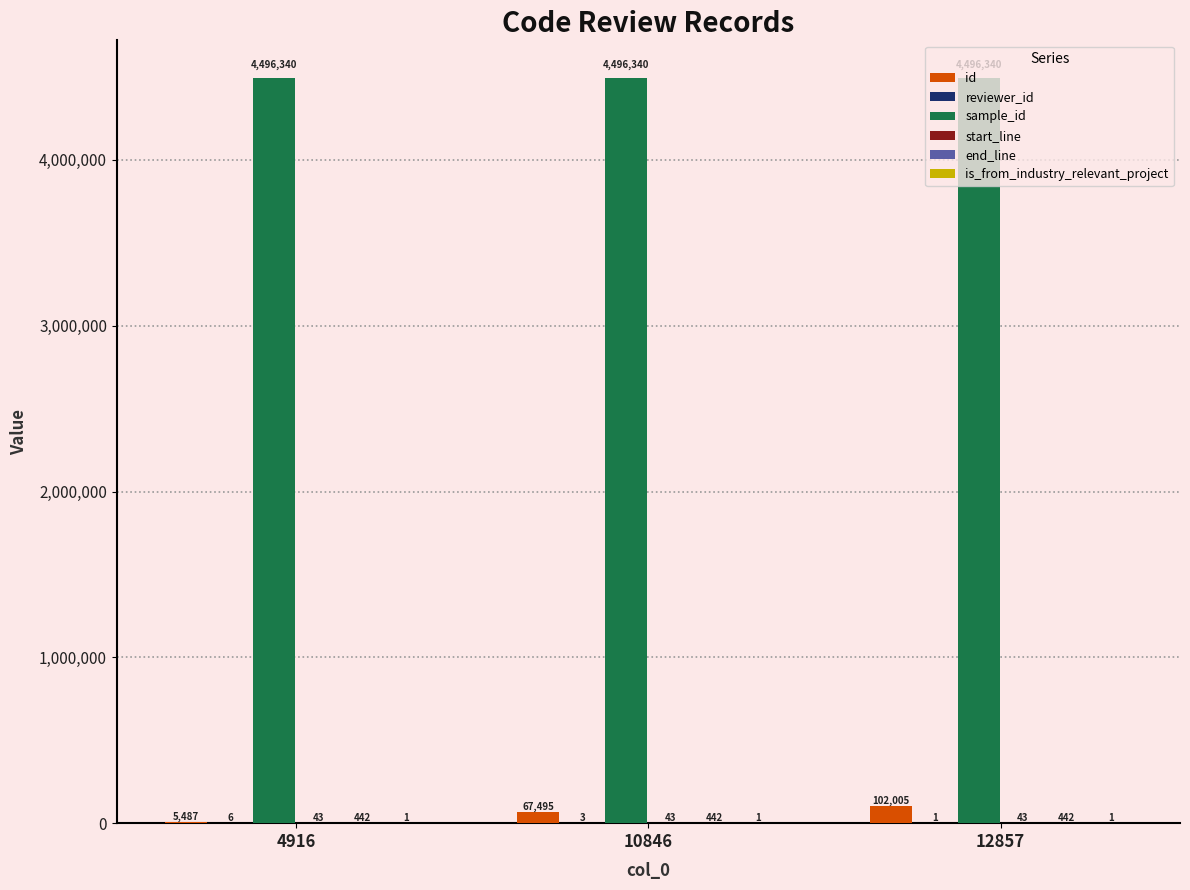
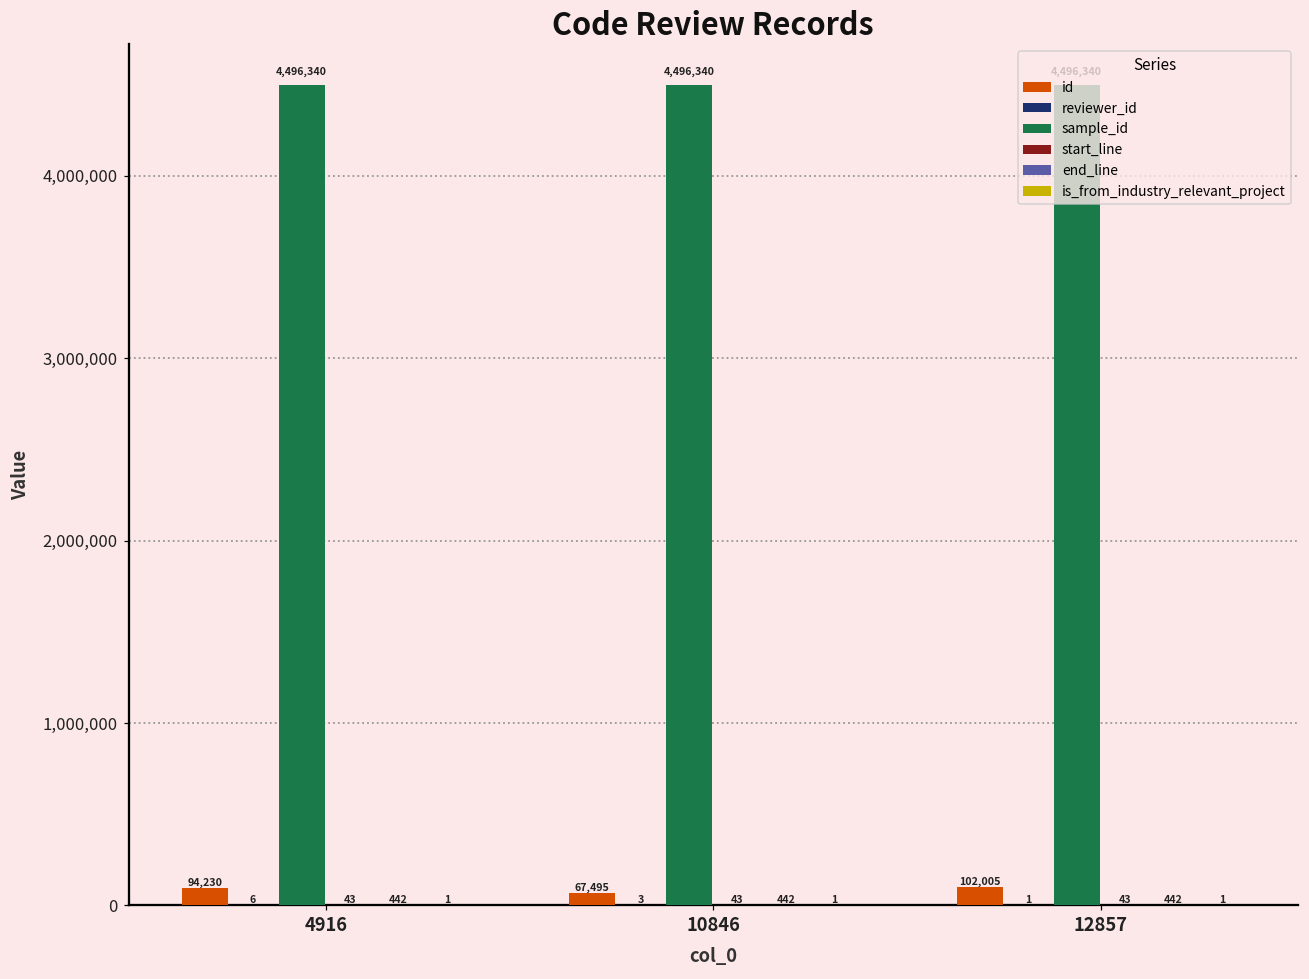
id, 4916: 5,487 -> 94,230
